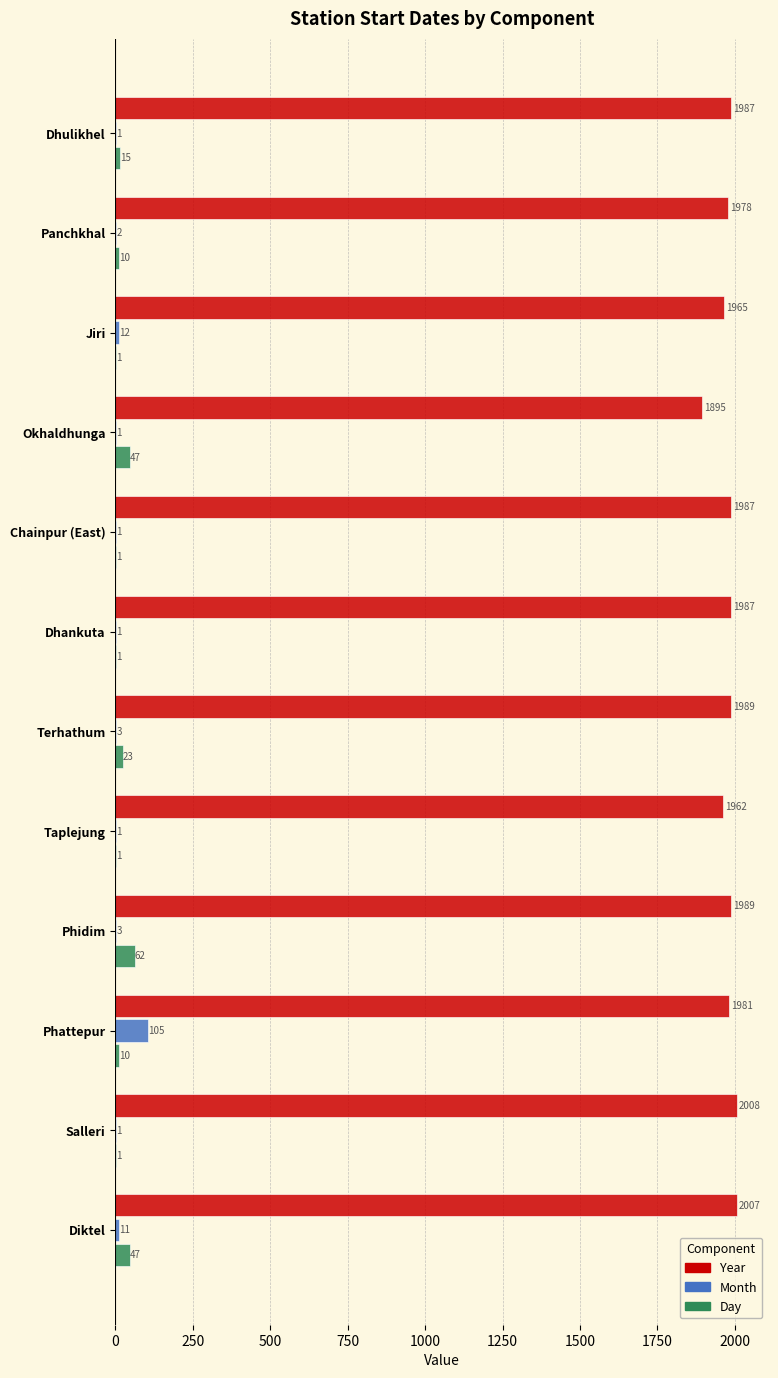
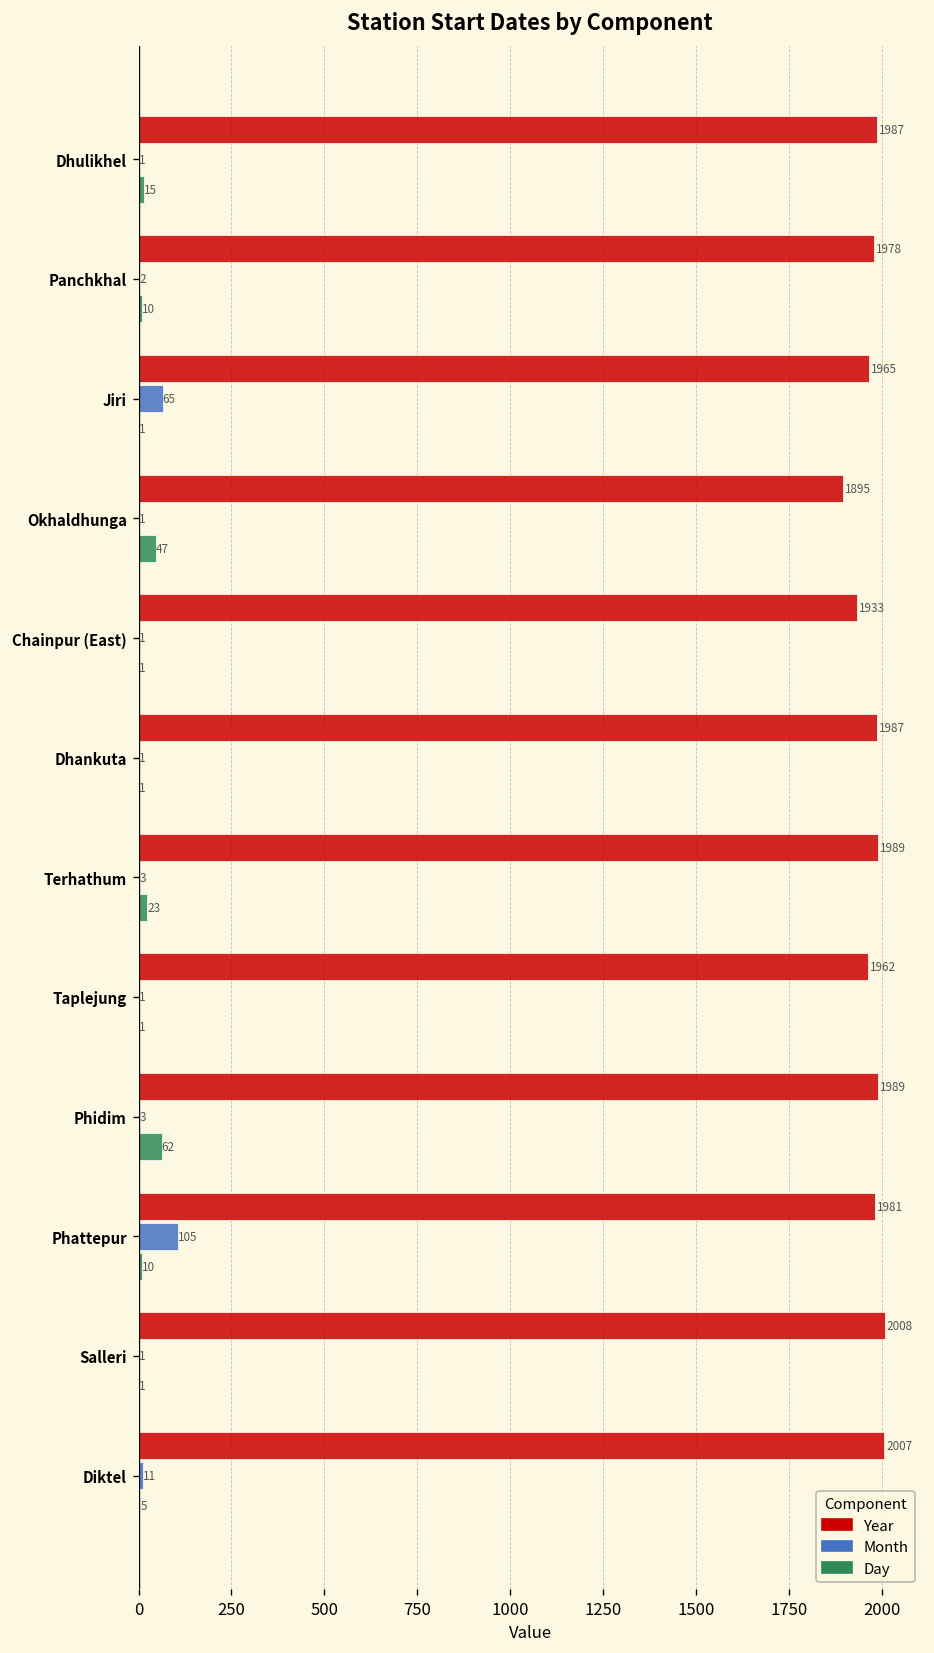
Month, Jiri: 12 -> 65
Year, Chainpur (East): 1987 -> 1933
Day, Diktel: 47 -> 5
